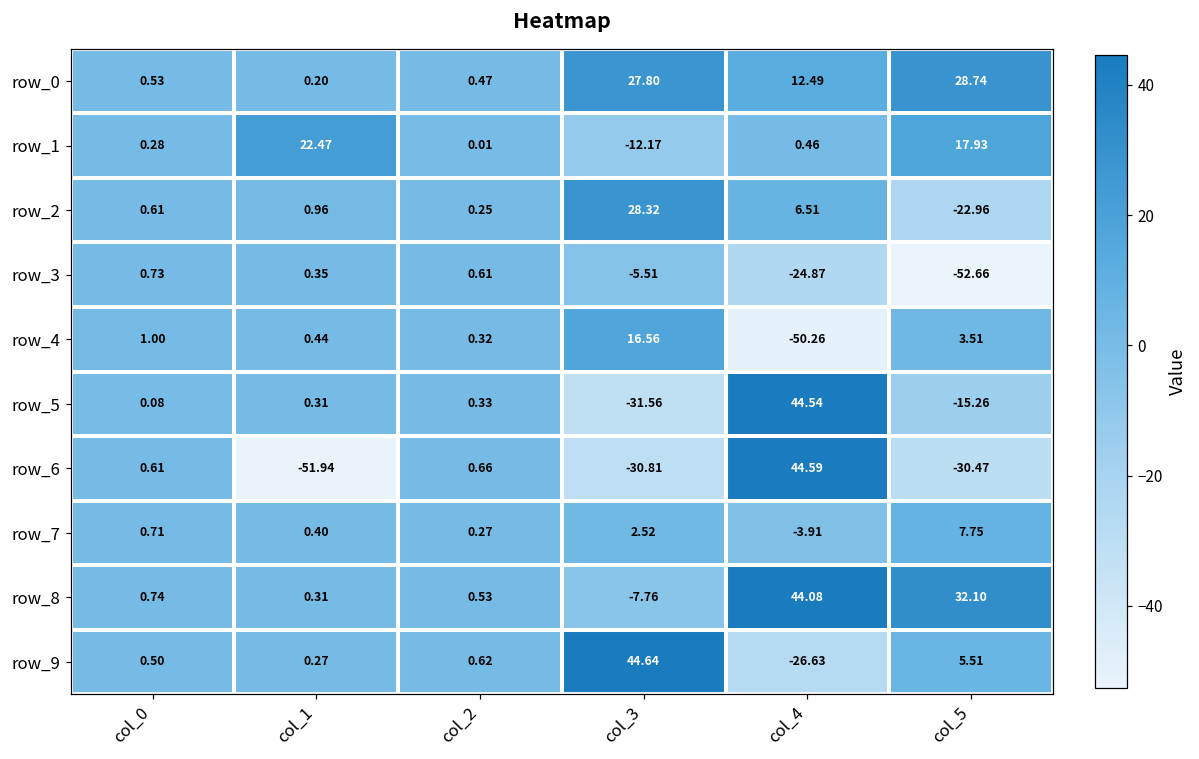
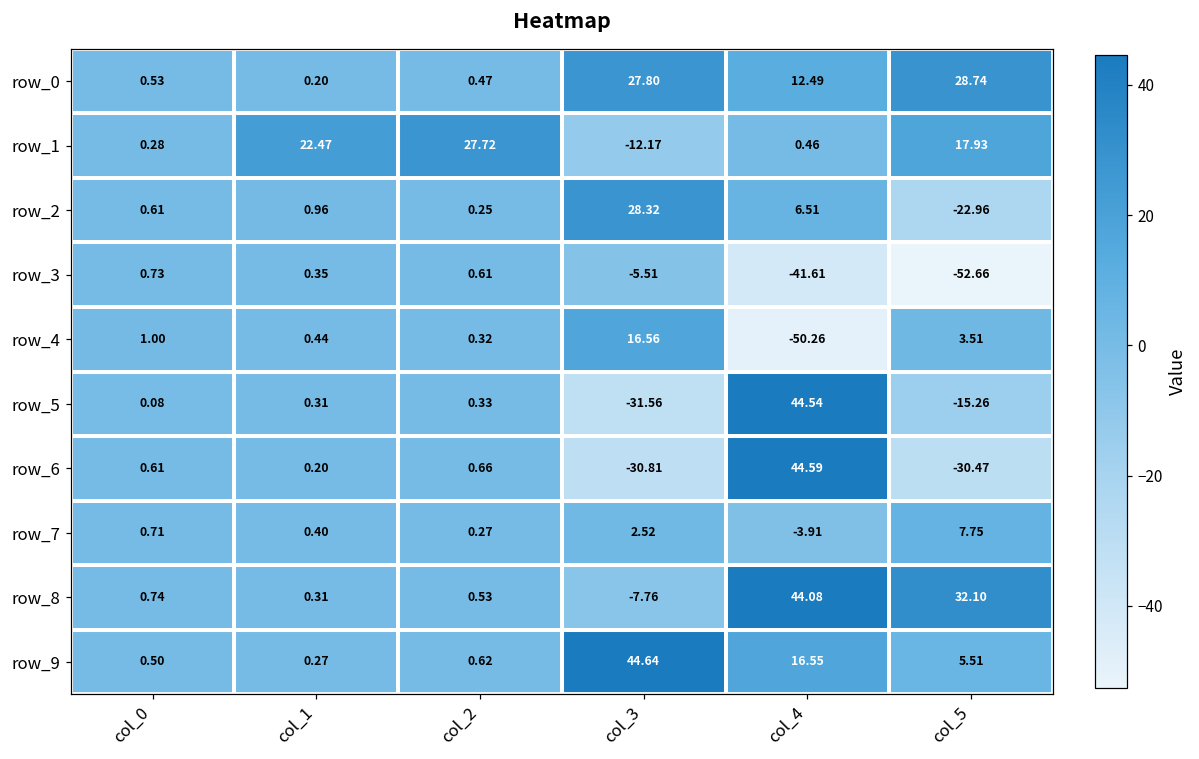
row_1, col_2: 0.01 -> 27.72
row_3, col_4: -24.87 -> -41.61
row_6, col_1: -51.94 -> 0.20
row_9, col_4: -26.63 -> 16.55
